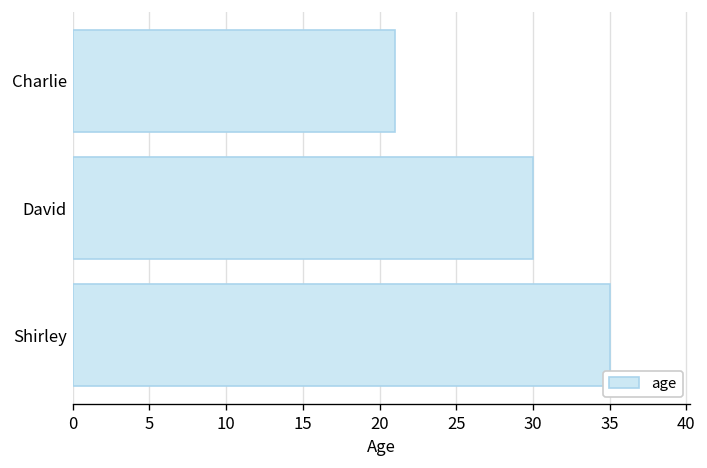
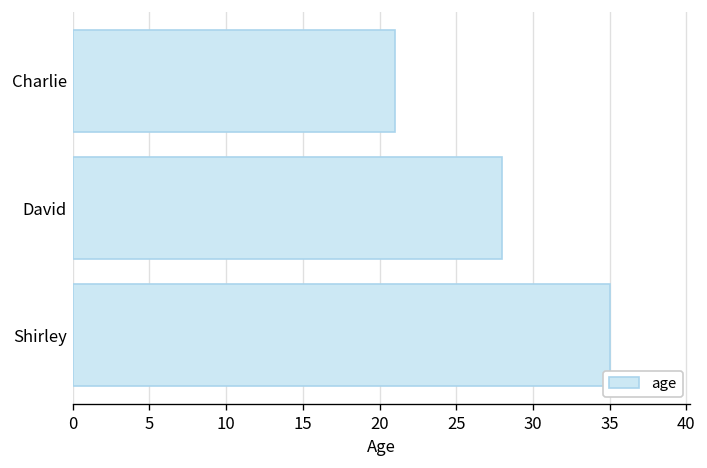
David: 30 -> 28
